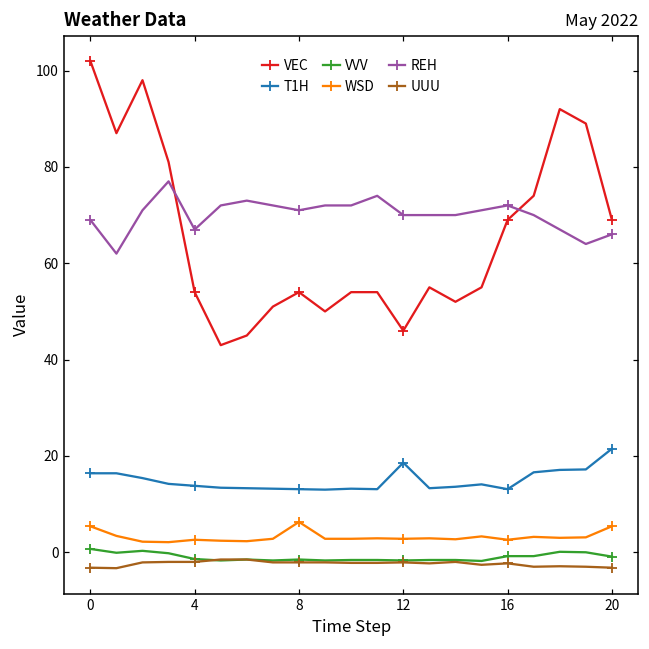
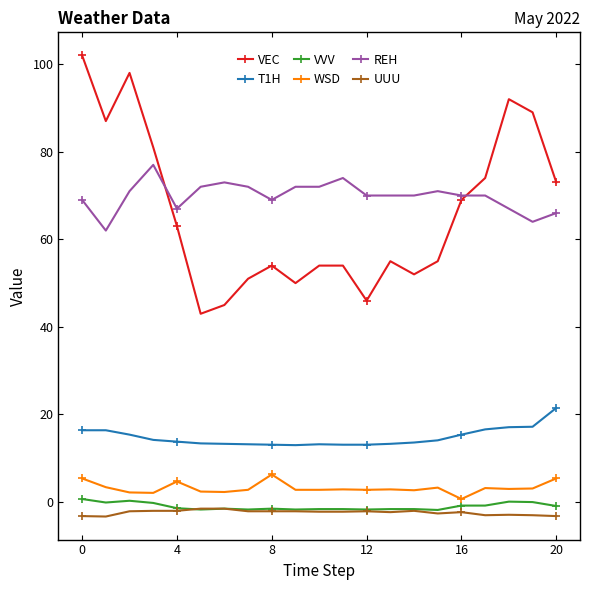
VEC, 4: 54 -> 63
WSD, 4: 3 -> 5
REH, 8: 71 -> 69
T1H, 12: 19 -> 13
T1H, 16: 13 -> 15
WSD, 16: 3 -> 1
REH, 16: 72 -> 70
VEC, 20: 69 -> 73
